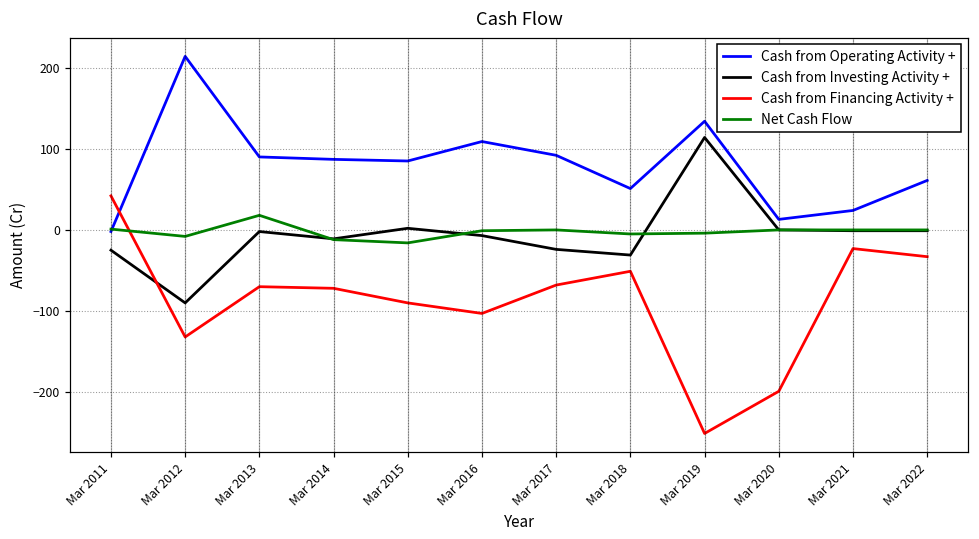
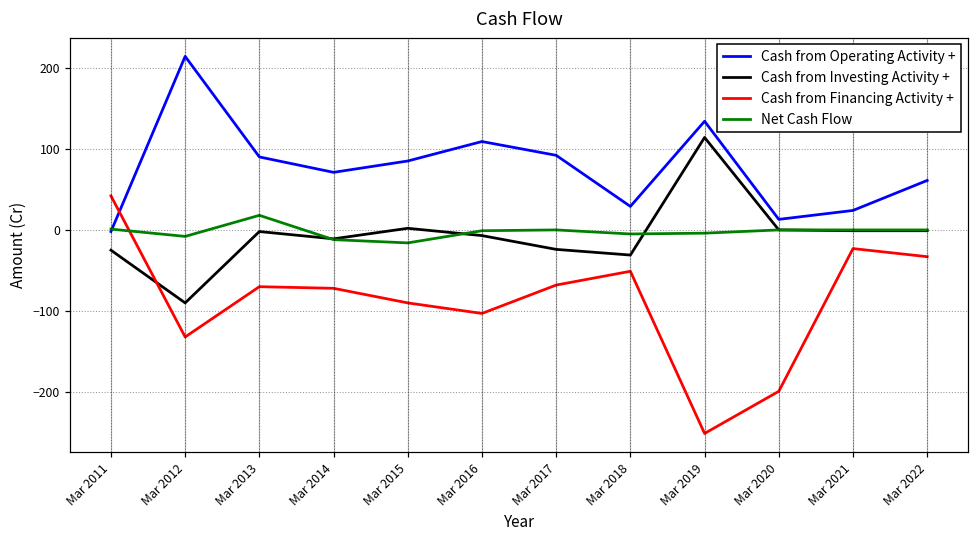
Cash from Operating Activity +, Mar 2014: 90 -> 70
Cash from Operating Activity +, Mar 2018: 50 -> 30
